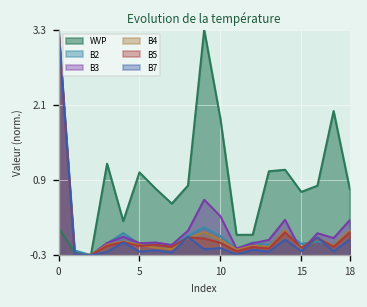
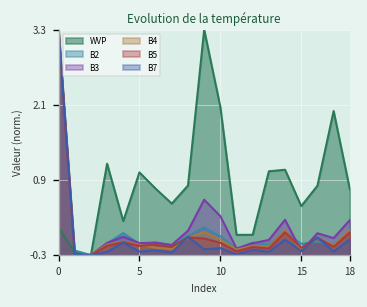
WVP, 10: 1.9 -> 2.1
WVP, 15: 0.7 -> 0.5
